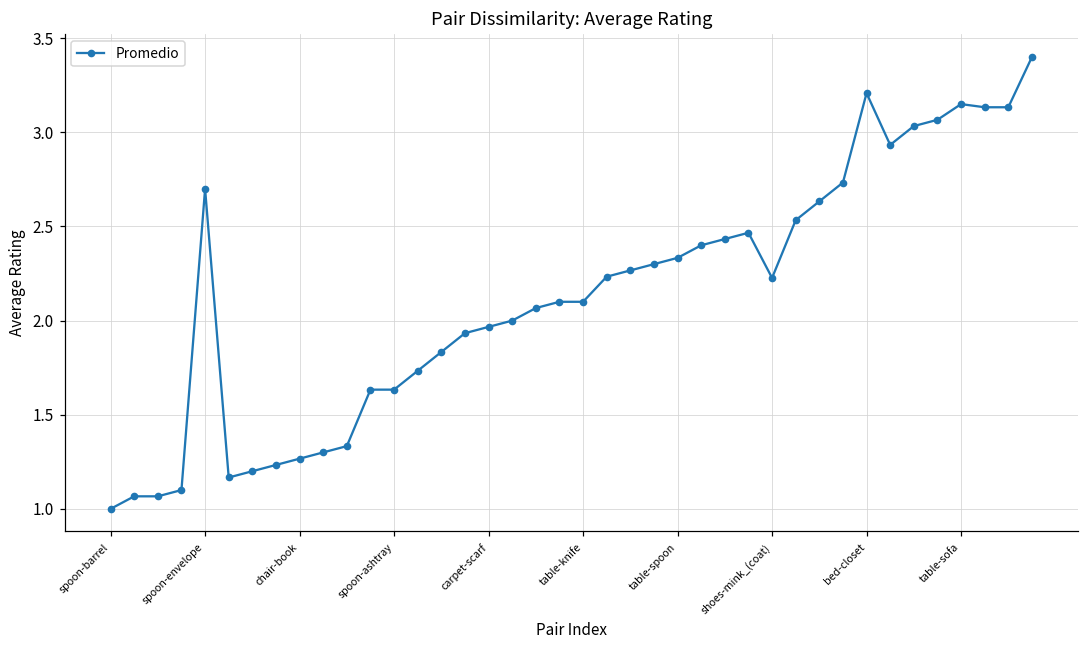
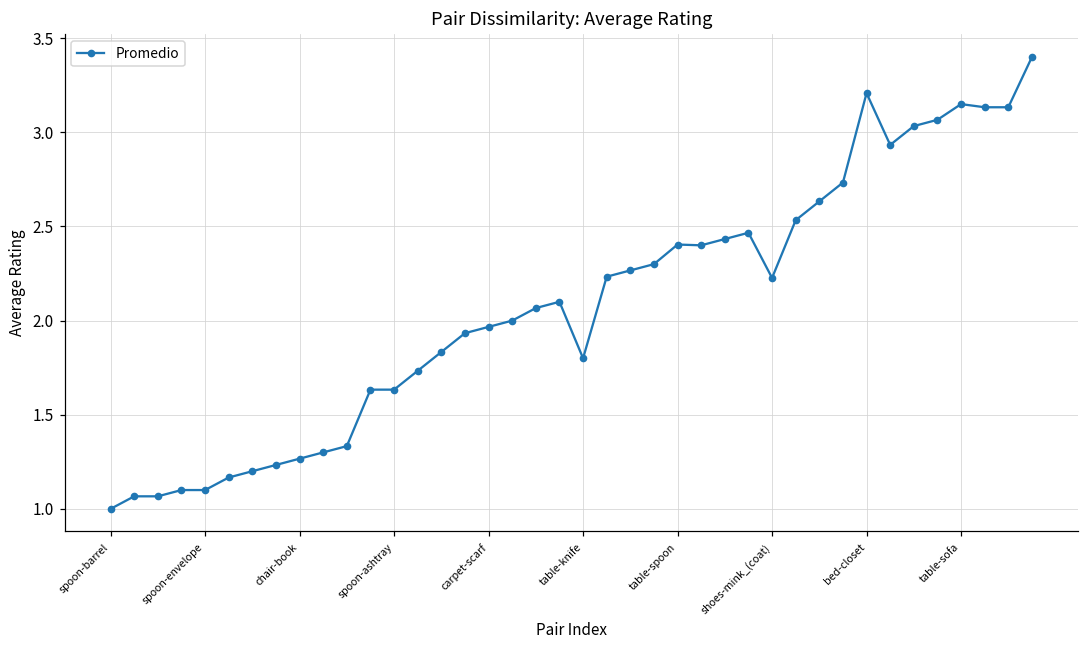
spoon-envelope: 2.7 -> 1.1
table-knife: 2.1 -> 1.8
table-spoon: 2.33 -> 2.40
